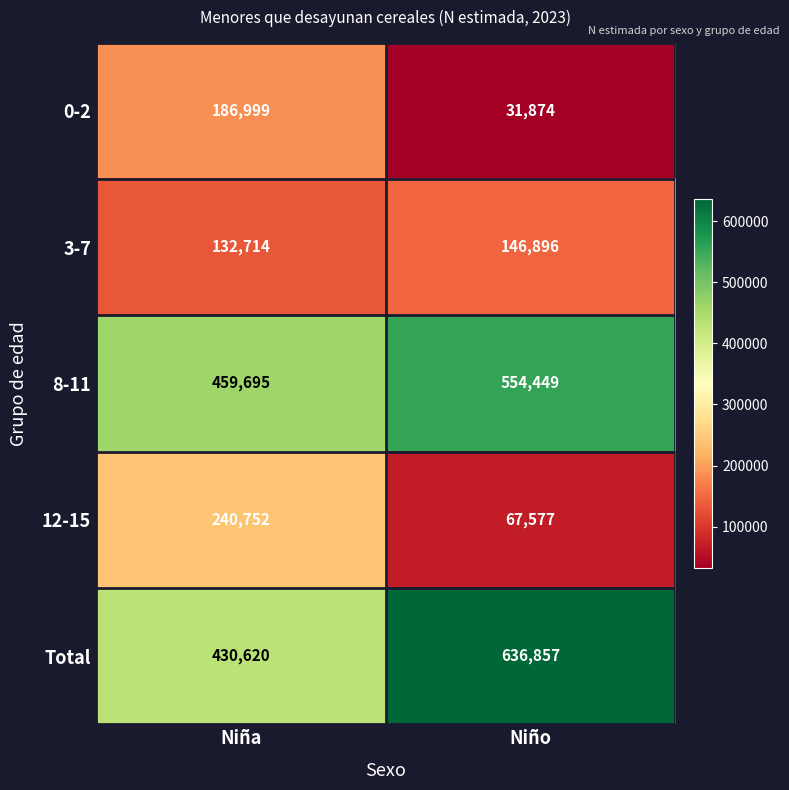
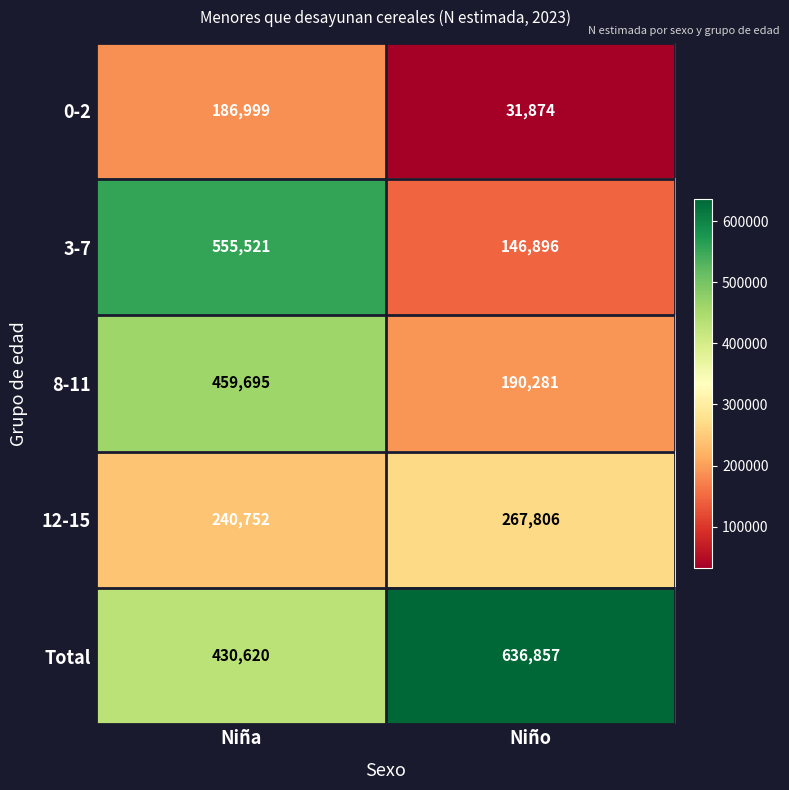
3-7, Niña: 132,714 -> 555,521
8-11, Niño: 554,449 -> 190,281
12-15, Niño: 67,577 -> 267,806
